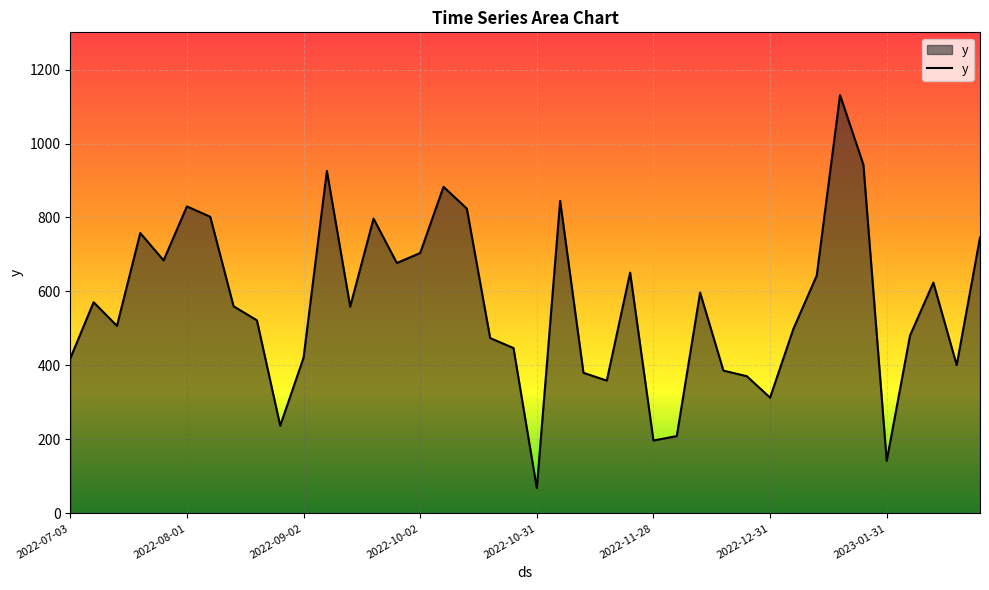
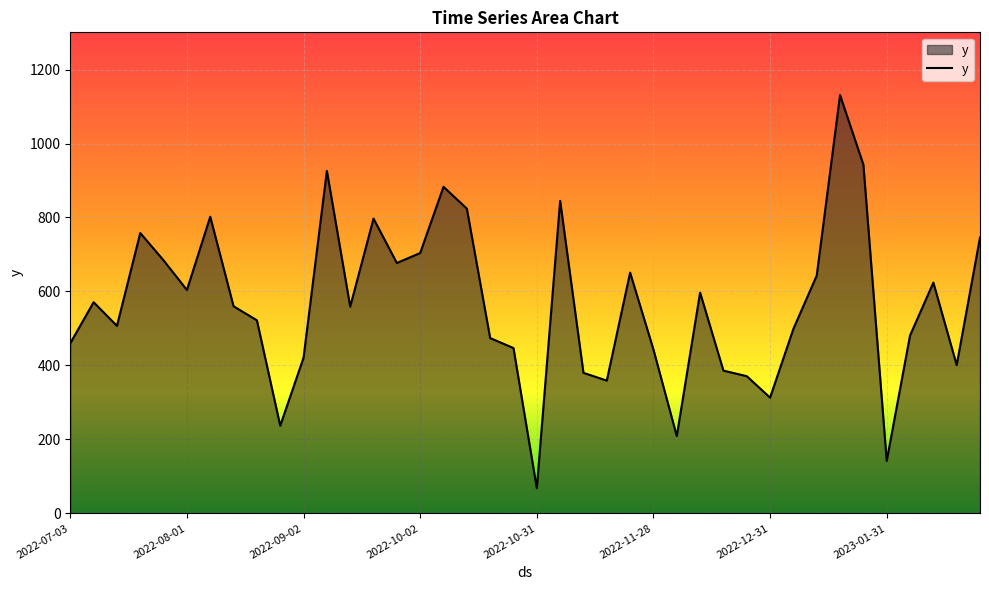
2022-07-03: 420 -> 460
2022-08-01: 830 -> 600
2022-11-28: 200 -> 440
